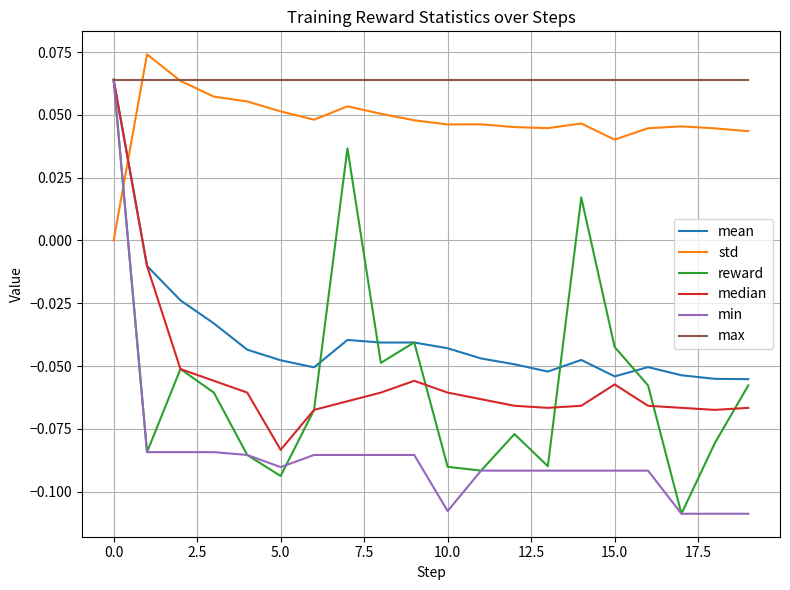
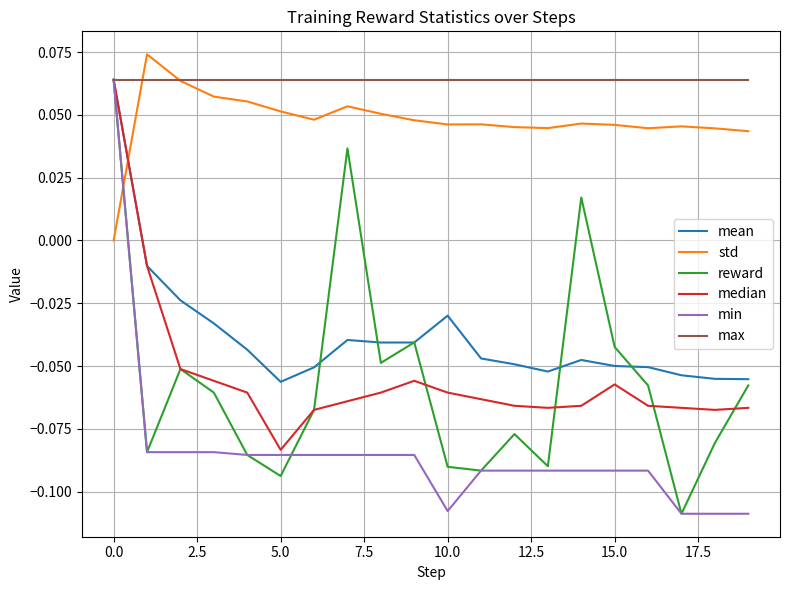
mean, 5.0: -0.048 -> -0.056
min, 5.0: -0.090 -> -0.085
mean, 10.0: -0.043 -> -0.030
mean, 15.0: -0.054 -> -0.050
std, 15.0: 0.040 -> 0.046
